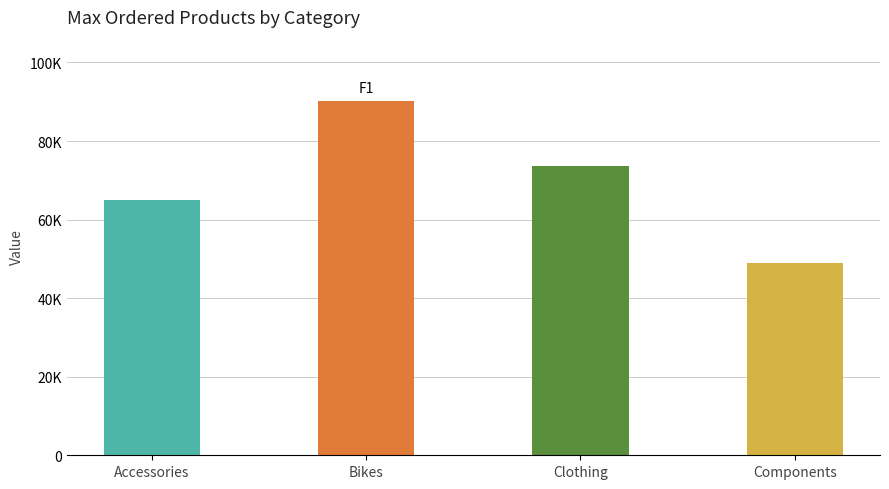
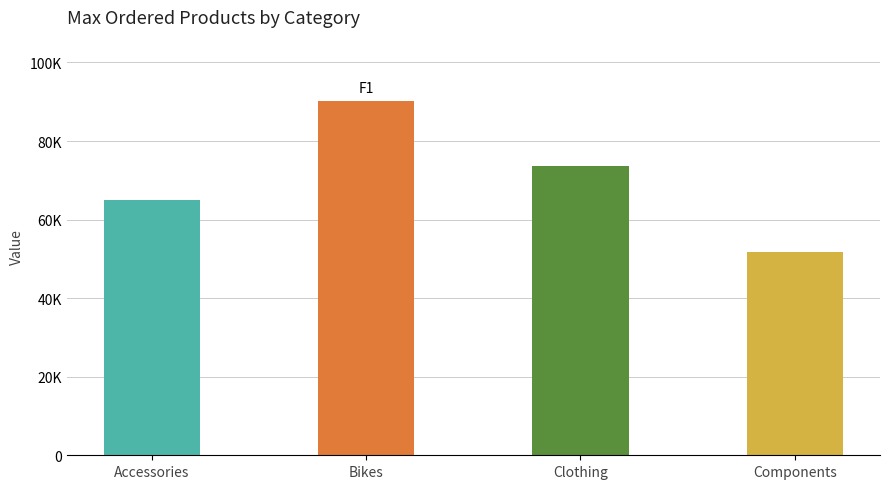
Components: 49000 -> 52000
